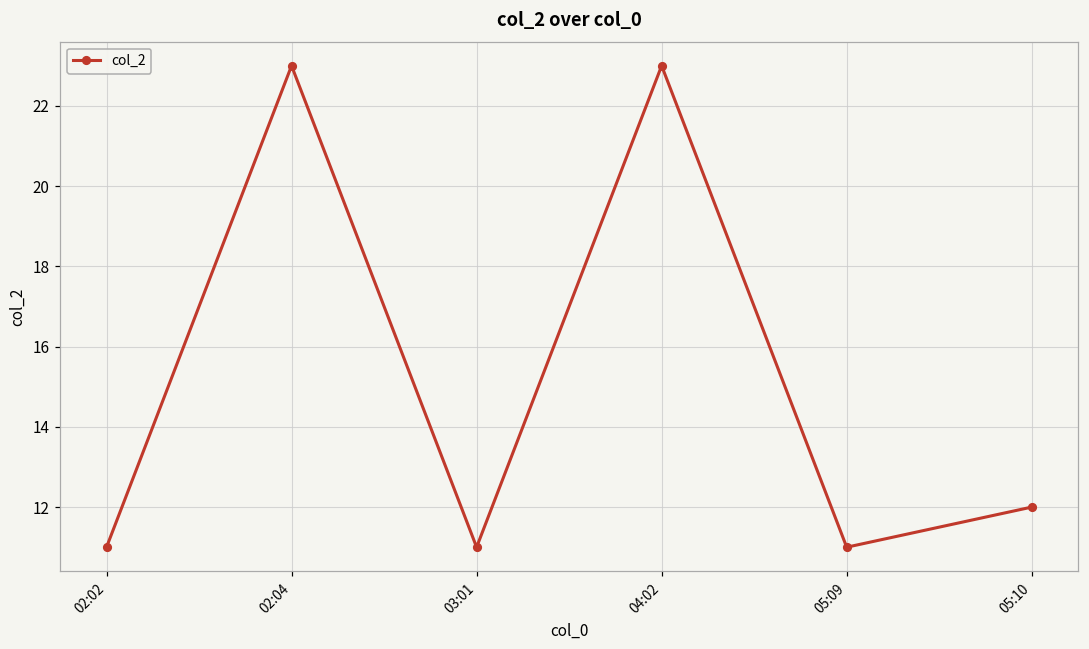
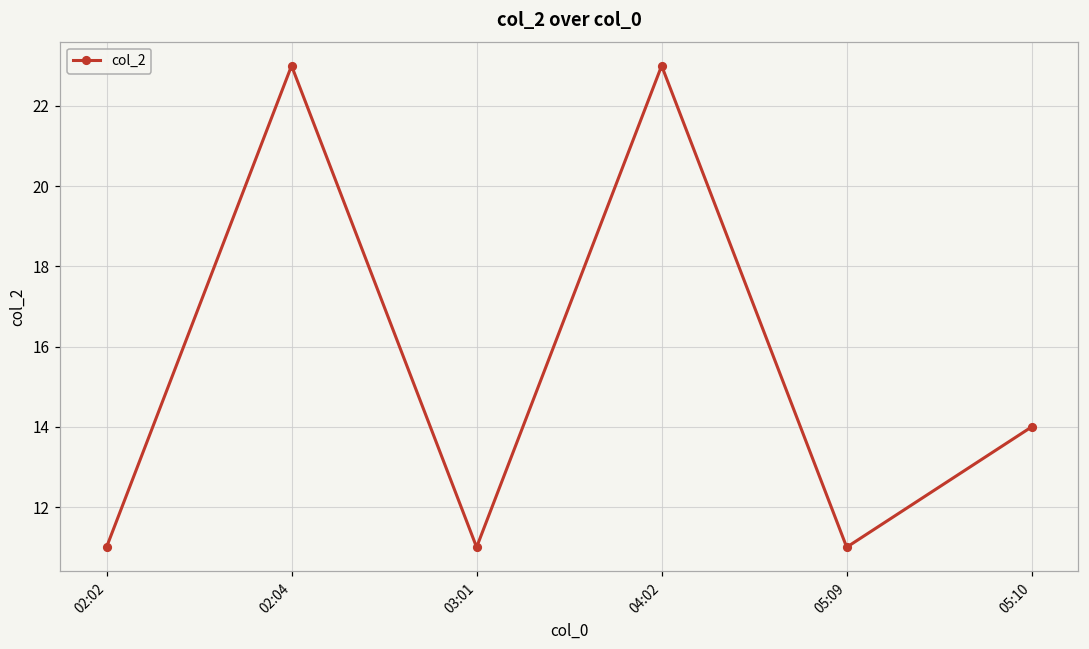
05:10: 12 -> 14
